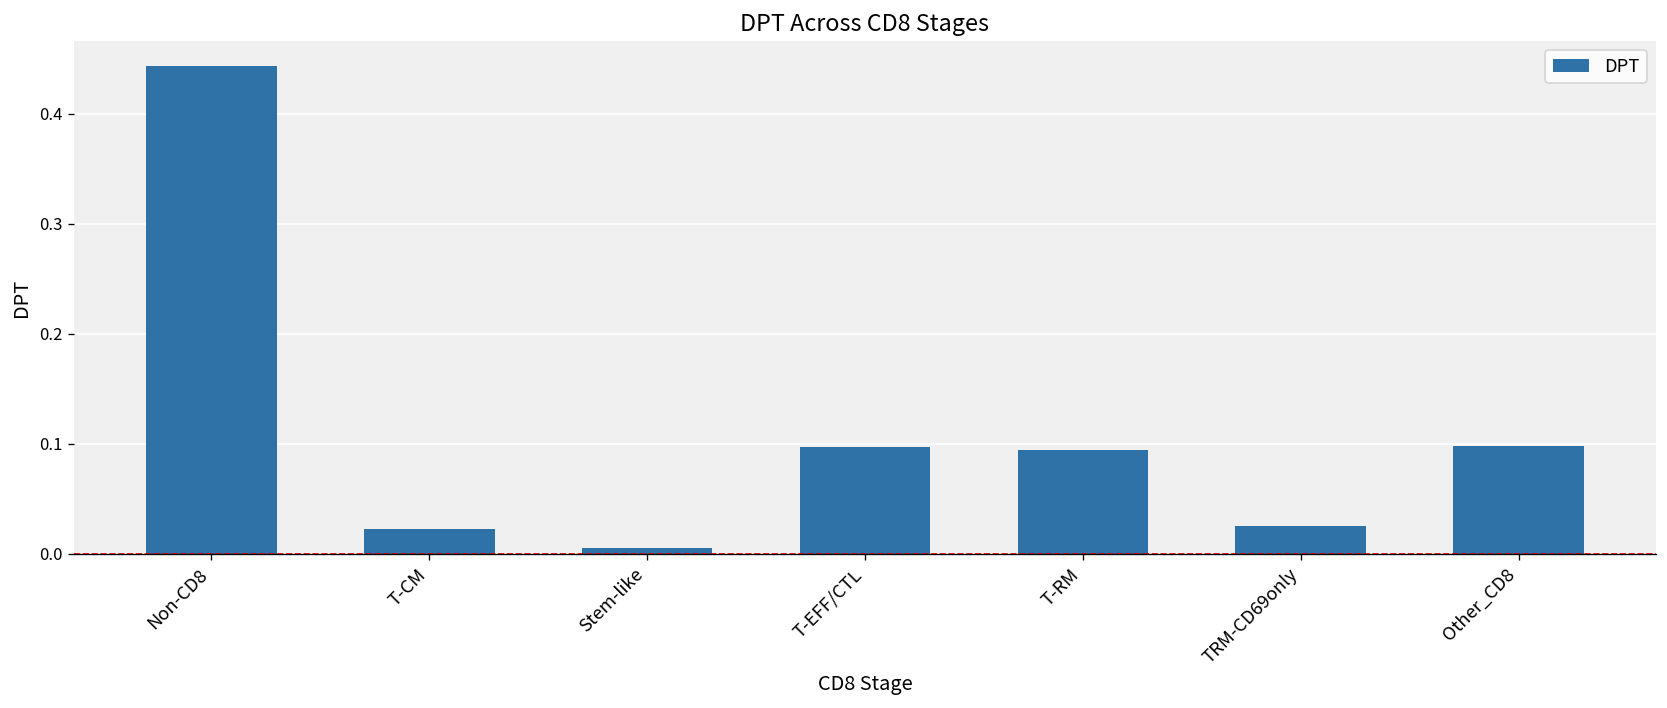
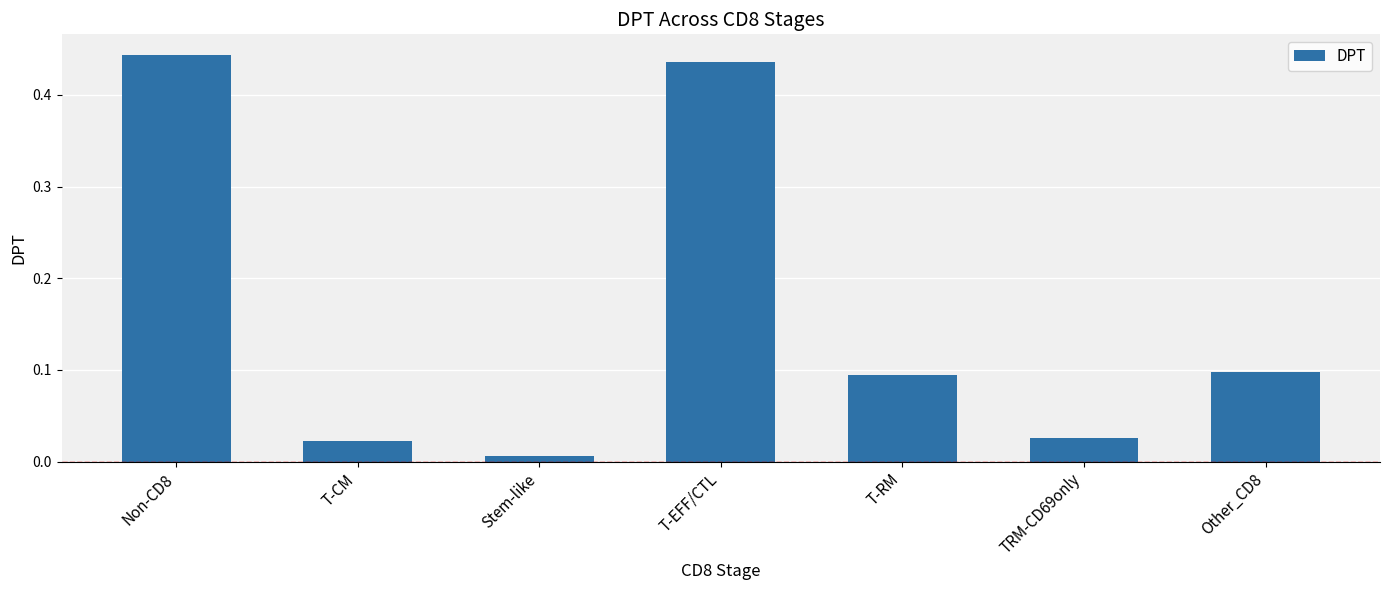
T-EFF/CTL: 0.10 -> 0.44
